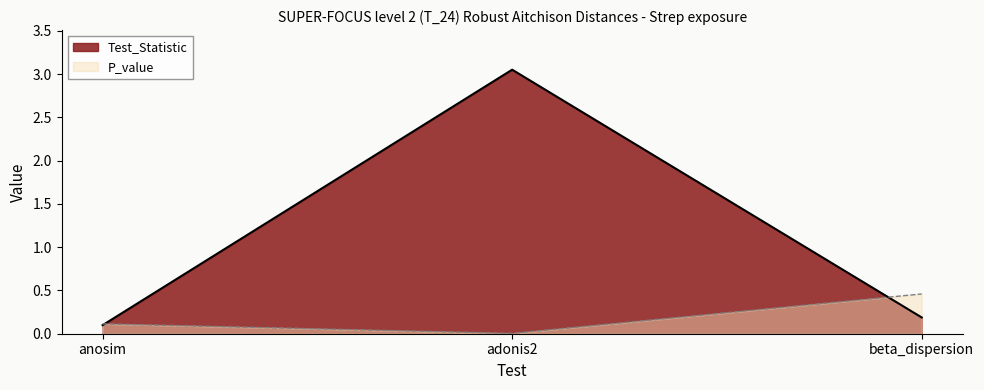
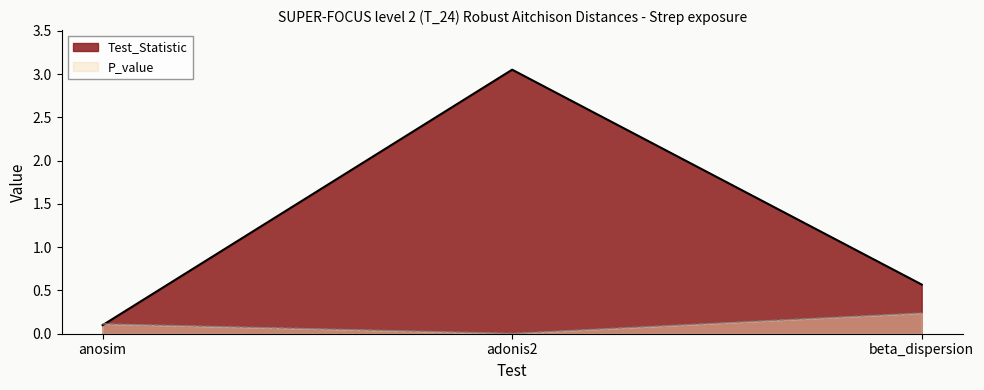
Test_Statistic, beta_dispersion: 0.2 -> 0.6
P_value, beta_dispersion: 0.5 -> 0.2
